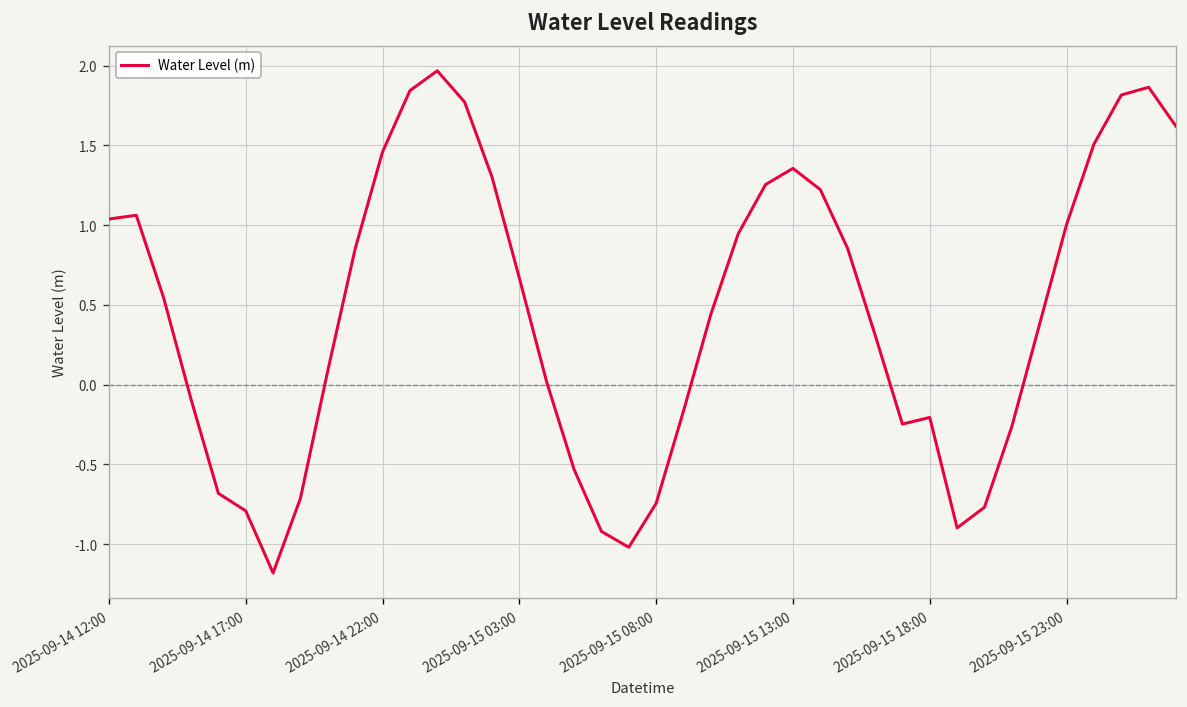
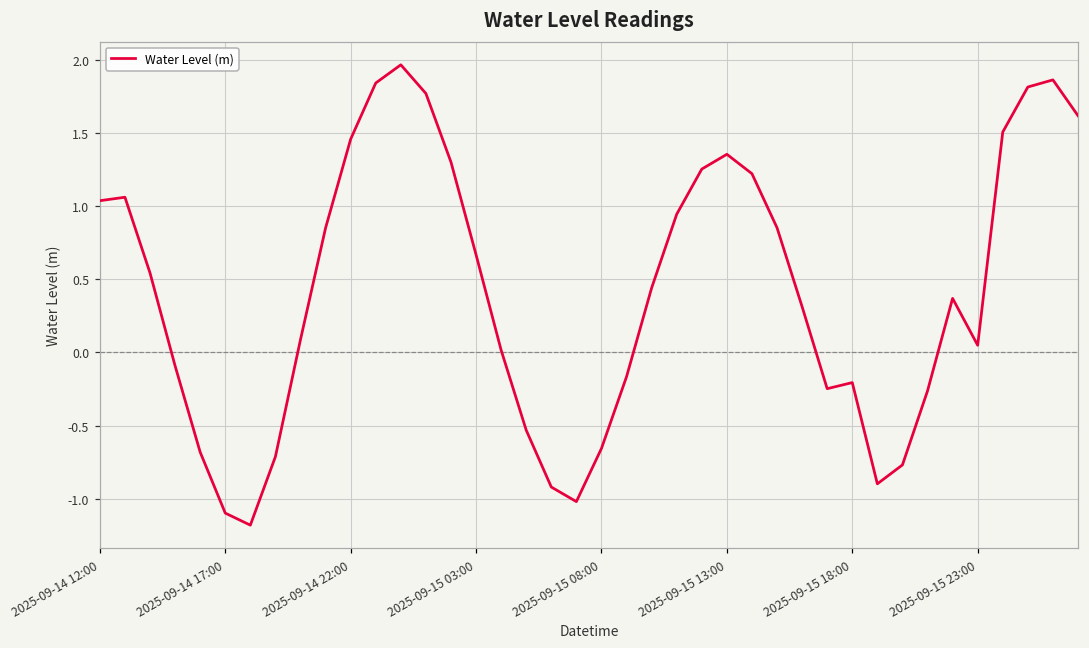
2025-09-14 17:00: -0.79 -> -1.10
2025-09-15 08:00: -0.74 -> -0.66
2025-09-15 23:00: 1.00 -> 0.05
